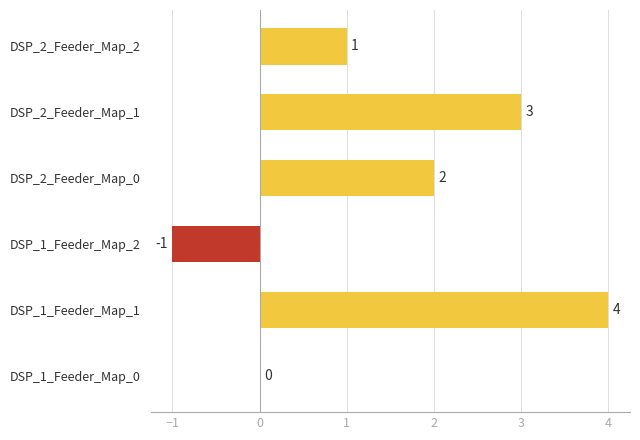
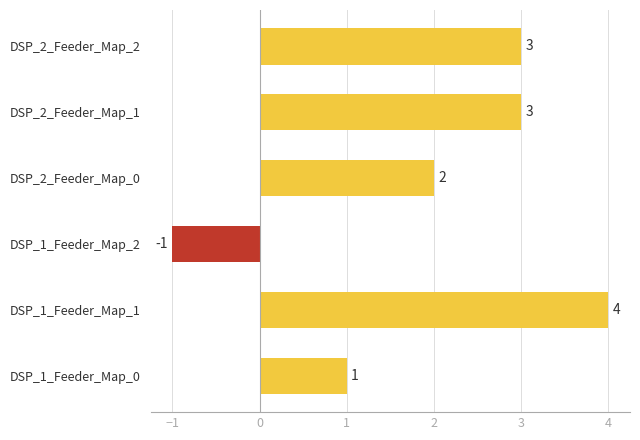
DSP_2_Feeder_Map_2: 1 -> 3
DSP_1_Feeder_Map_0: 0 -> 1
